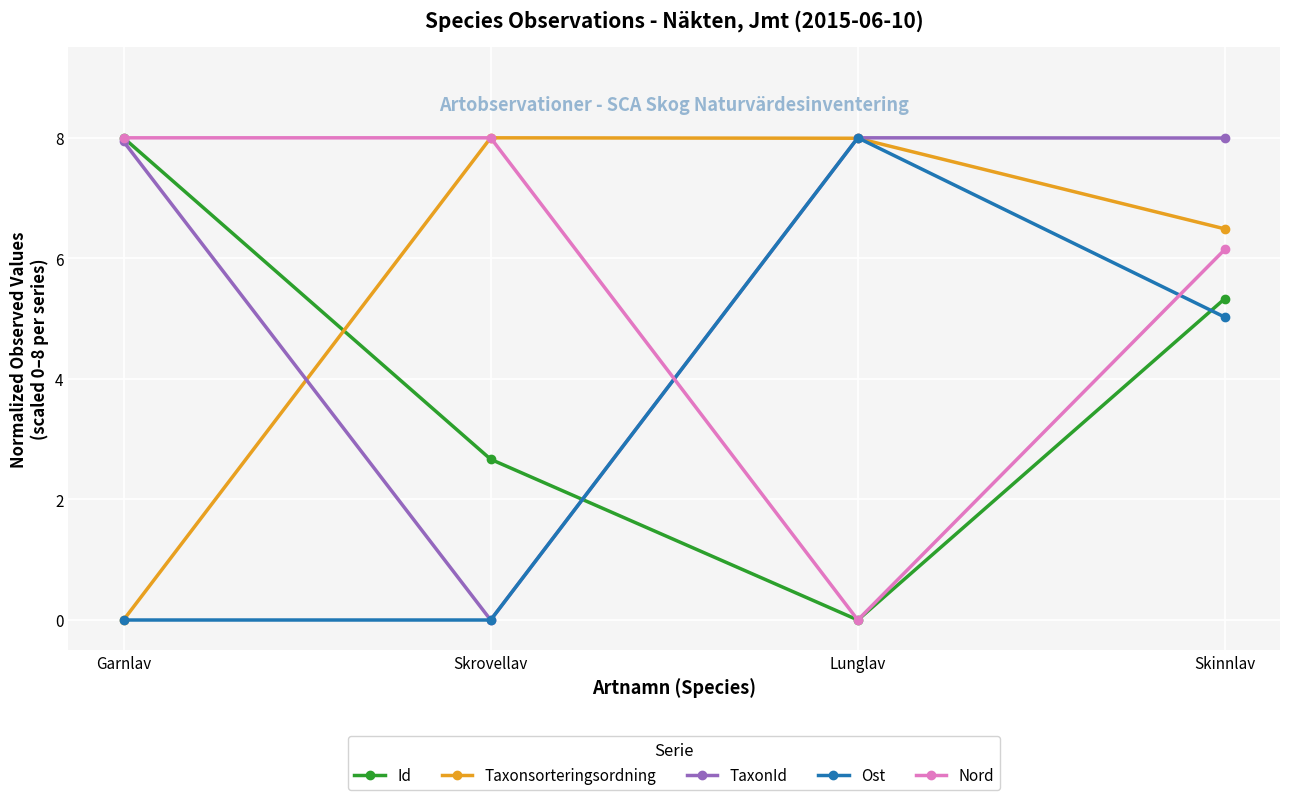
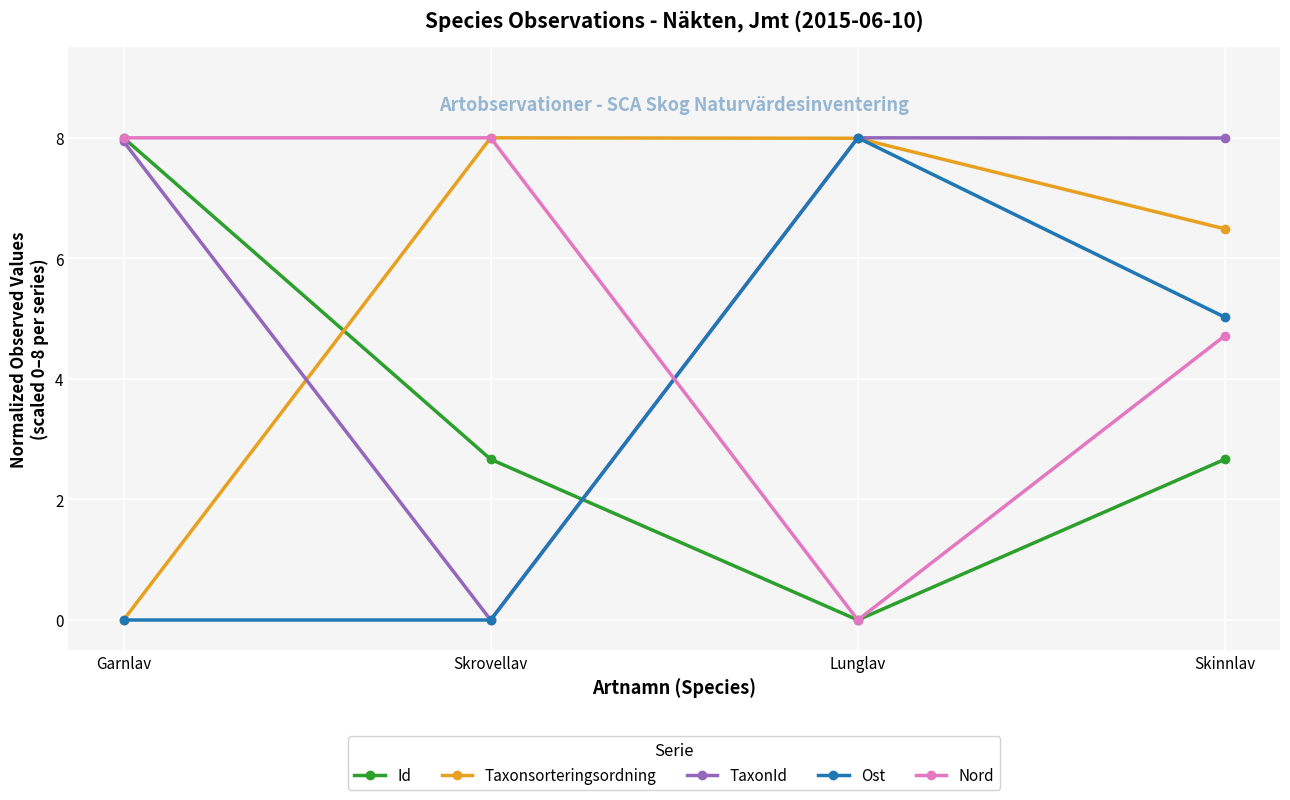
Id, Skinnlav: 5.3 -> 2.7
Nord, Skinnlav: 6.1 -> 4.7
